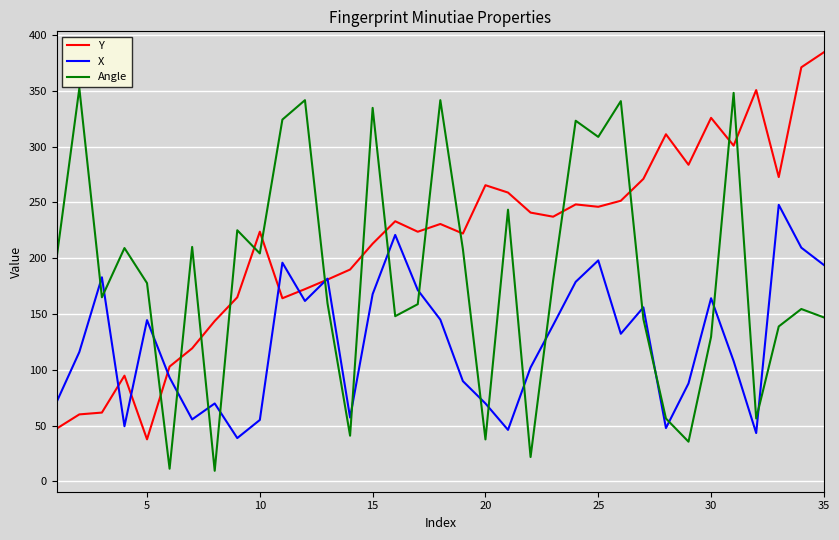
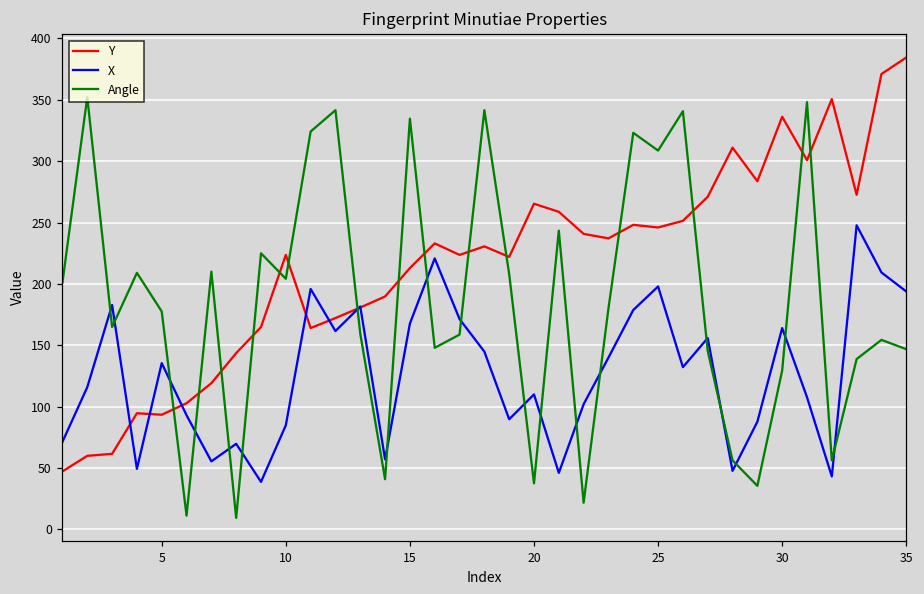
Y, 5: 38 -> 93
X, 5: 144 -> 136
X, 10: 55 -> 85
X, 20: 70 -> 110
Y, 30: 326 -> 336
